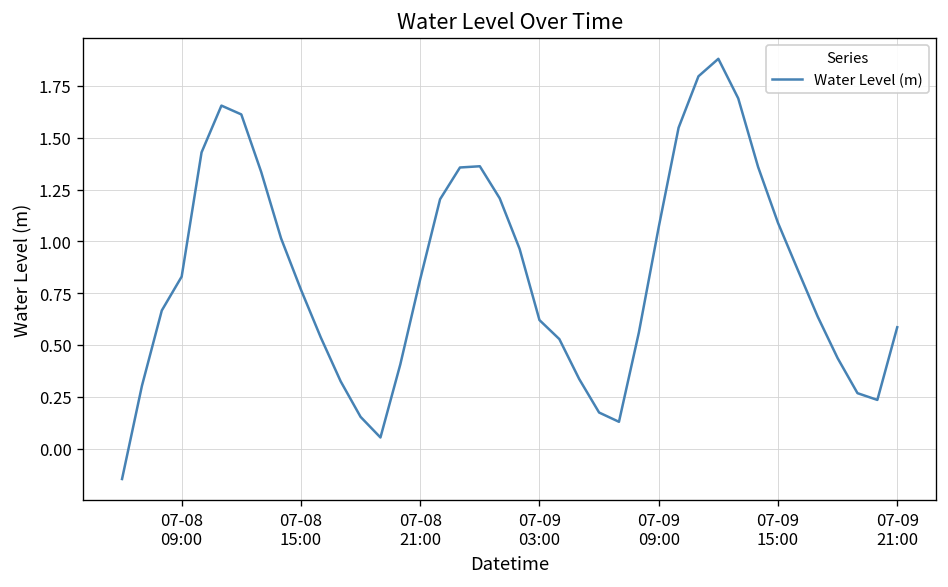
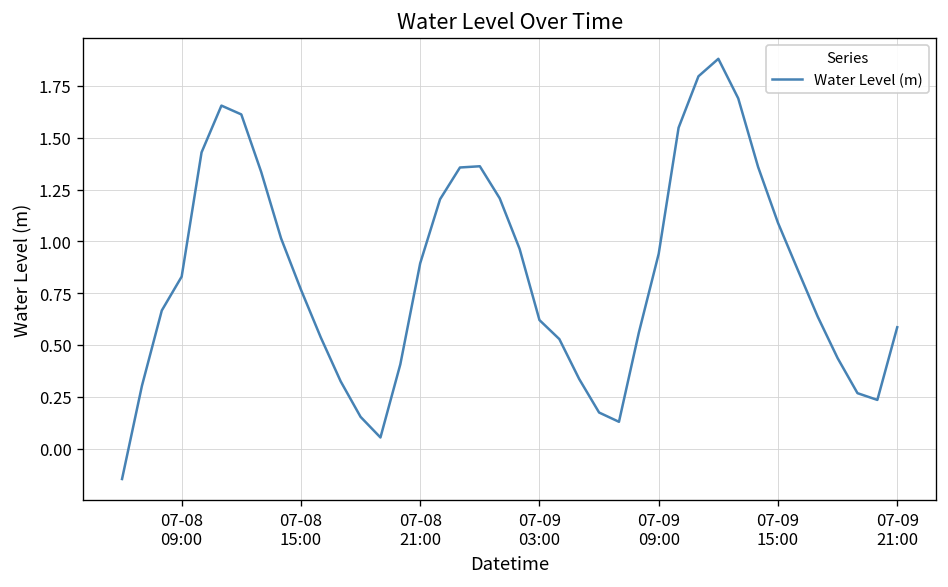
07-08 21:00: 0.82 -> 0.89
07-09 09:00: 1.07 -> 0.94
